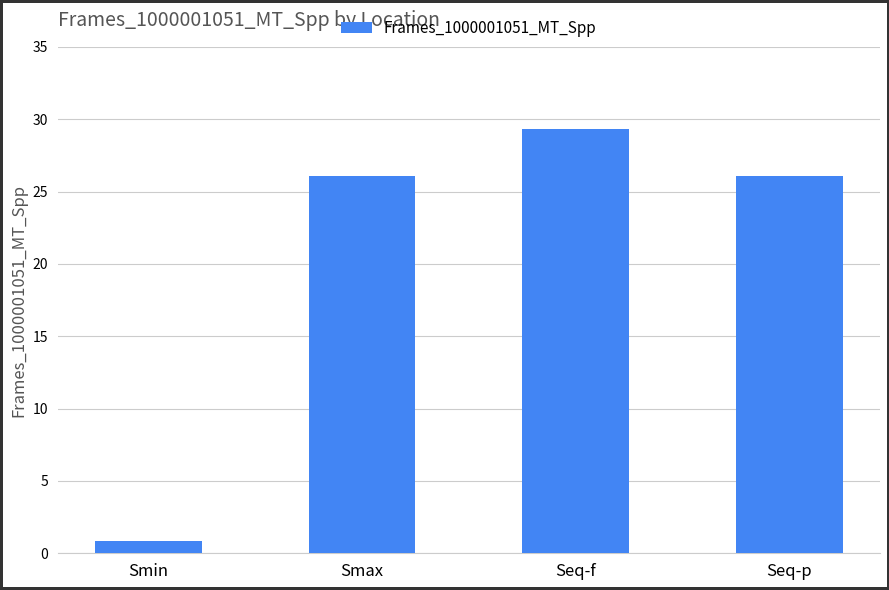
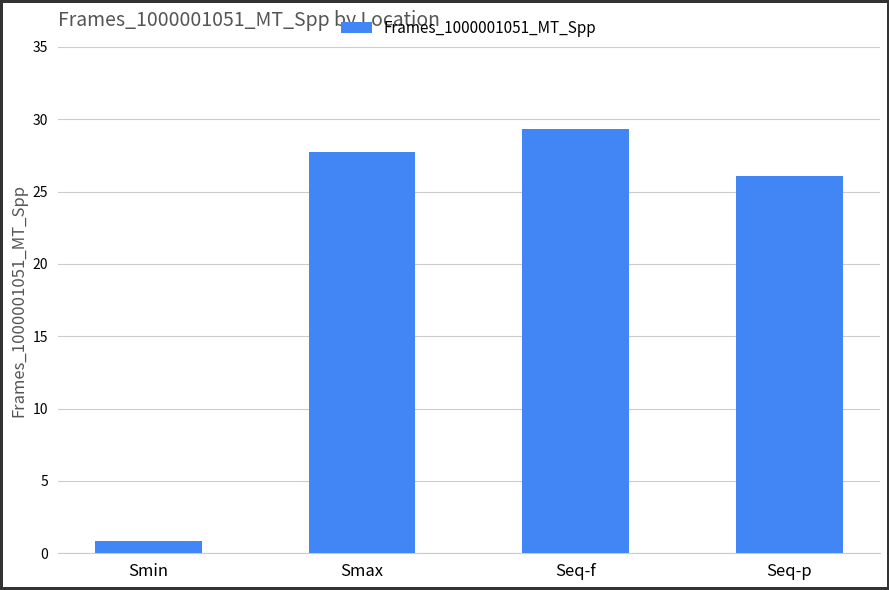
Smax: 26.1 -> 27.7
